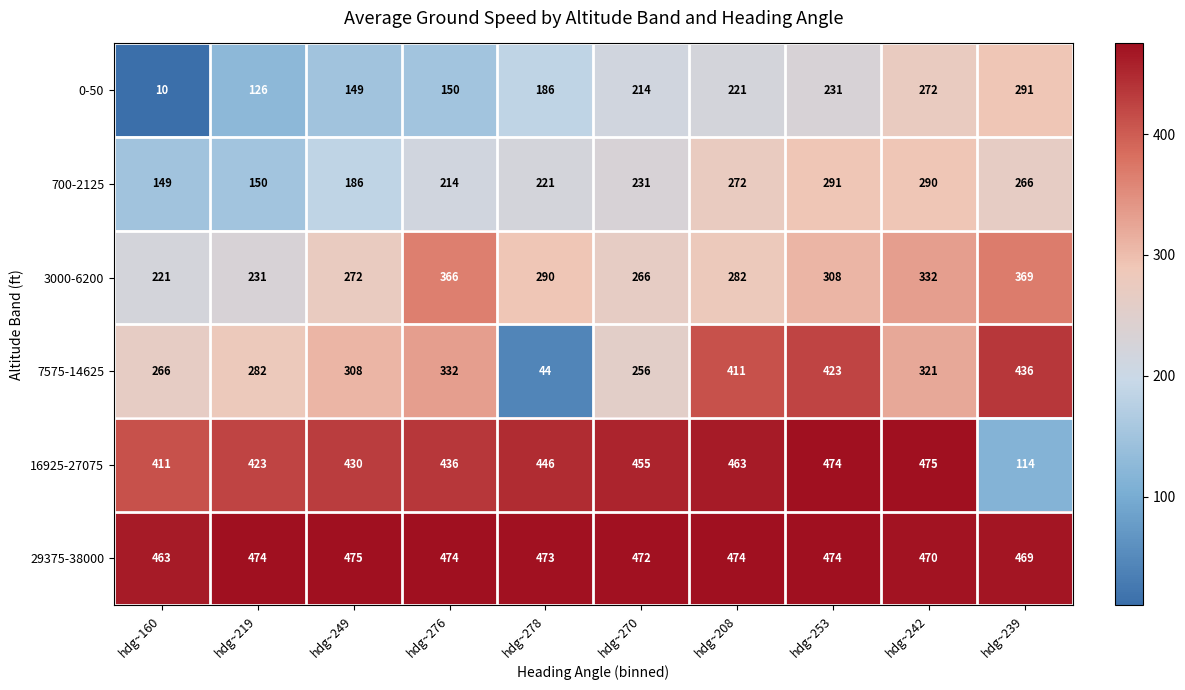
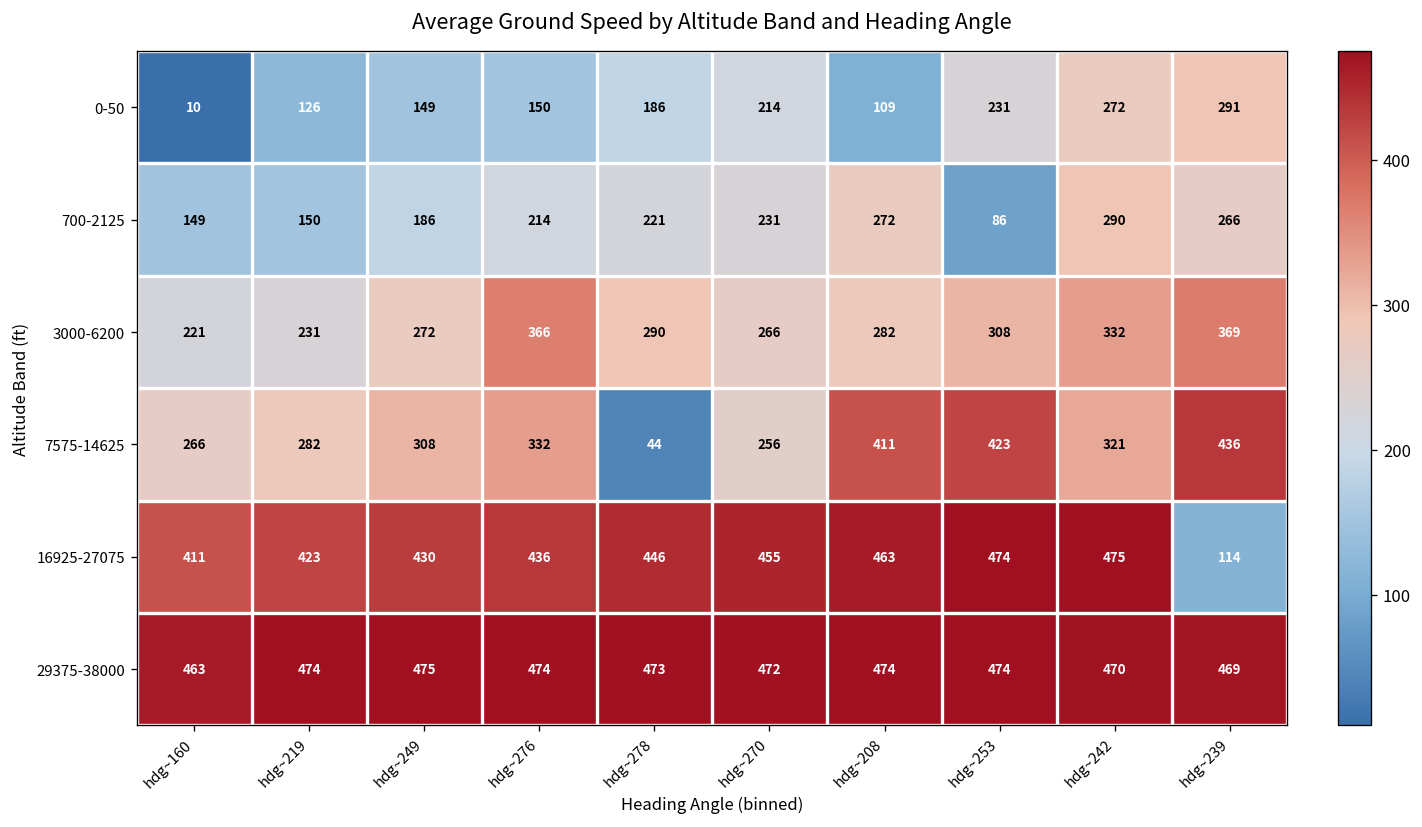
0-50, hdg~208: 221 -> 109
700-2125, hdg~253: 291 -> 86
